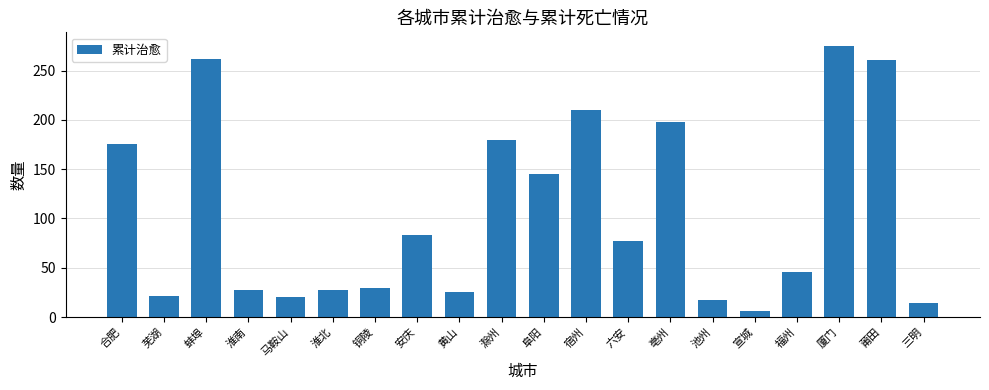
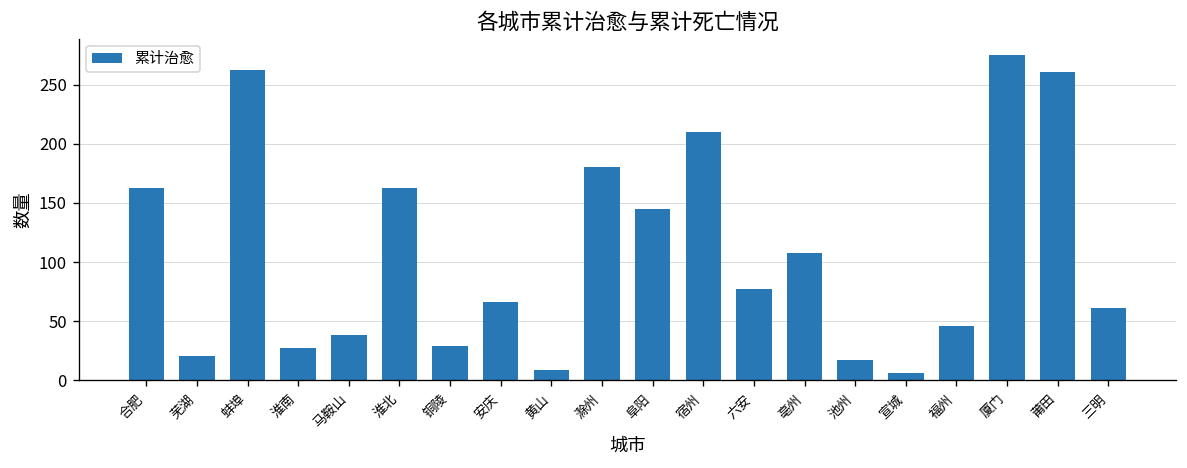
合肥: 180 -> 160
马鞍山: 20 -> 40
淮北: 30 -> 160
安庆: 80 -> 70
黄山: 30 -> 10
亳州: 200 -> 110
三明: 10 -> 60
